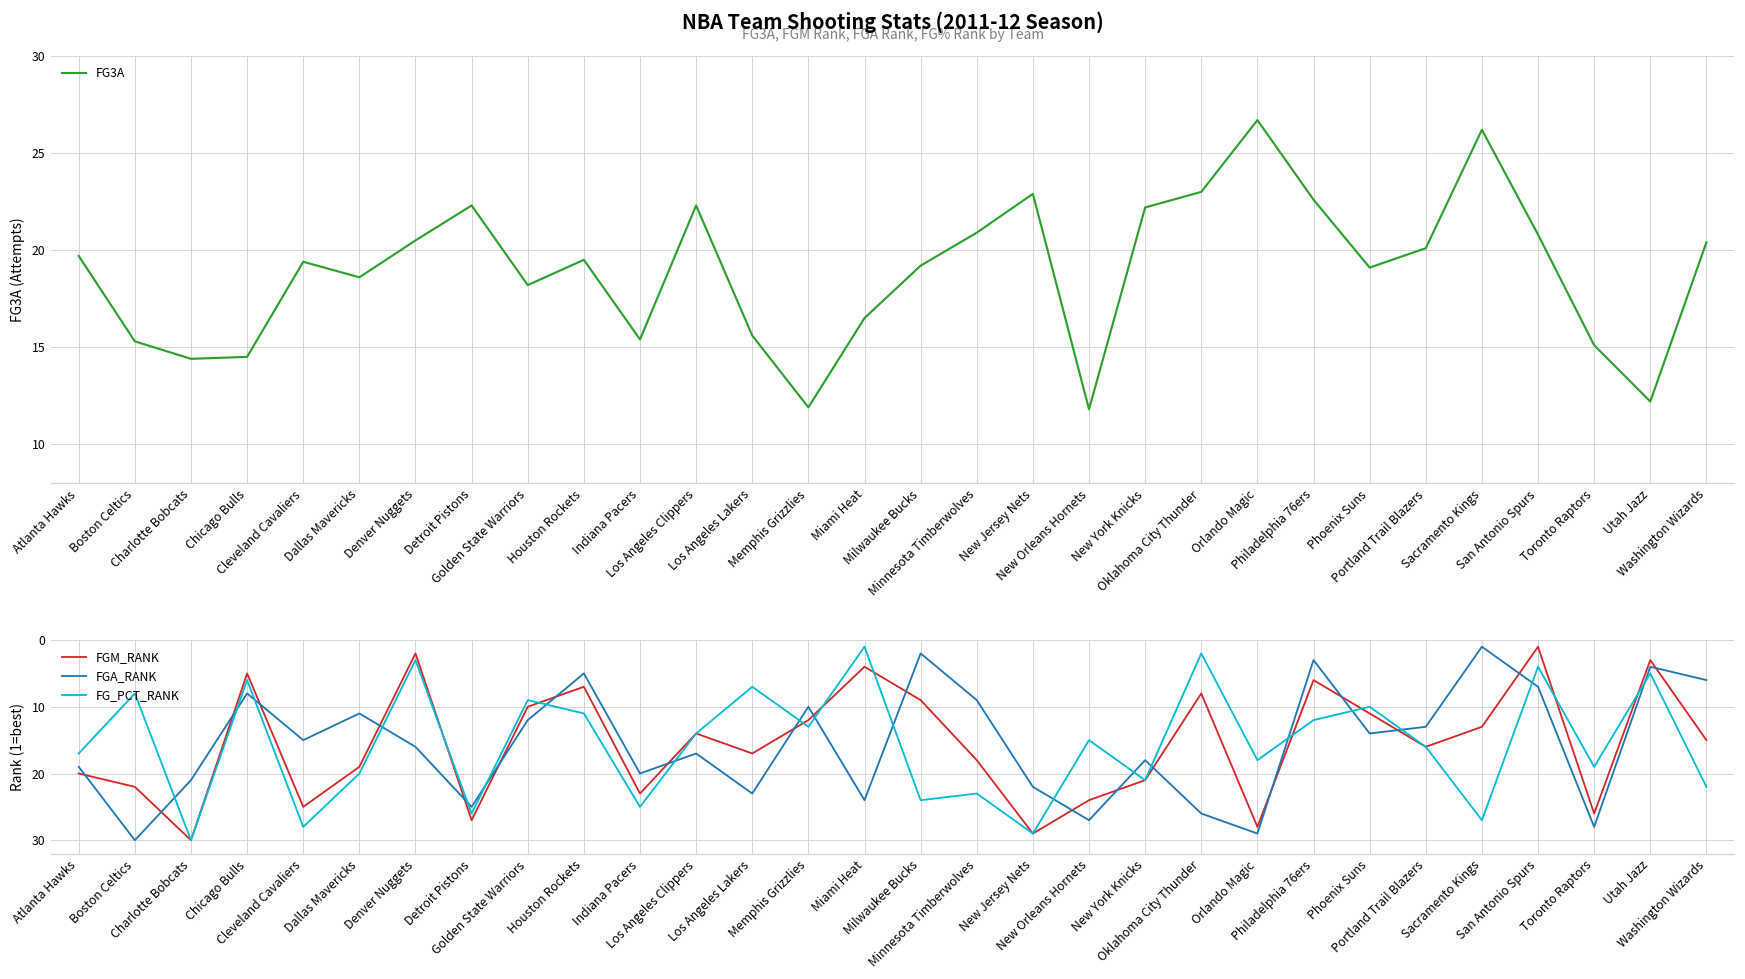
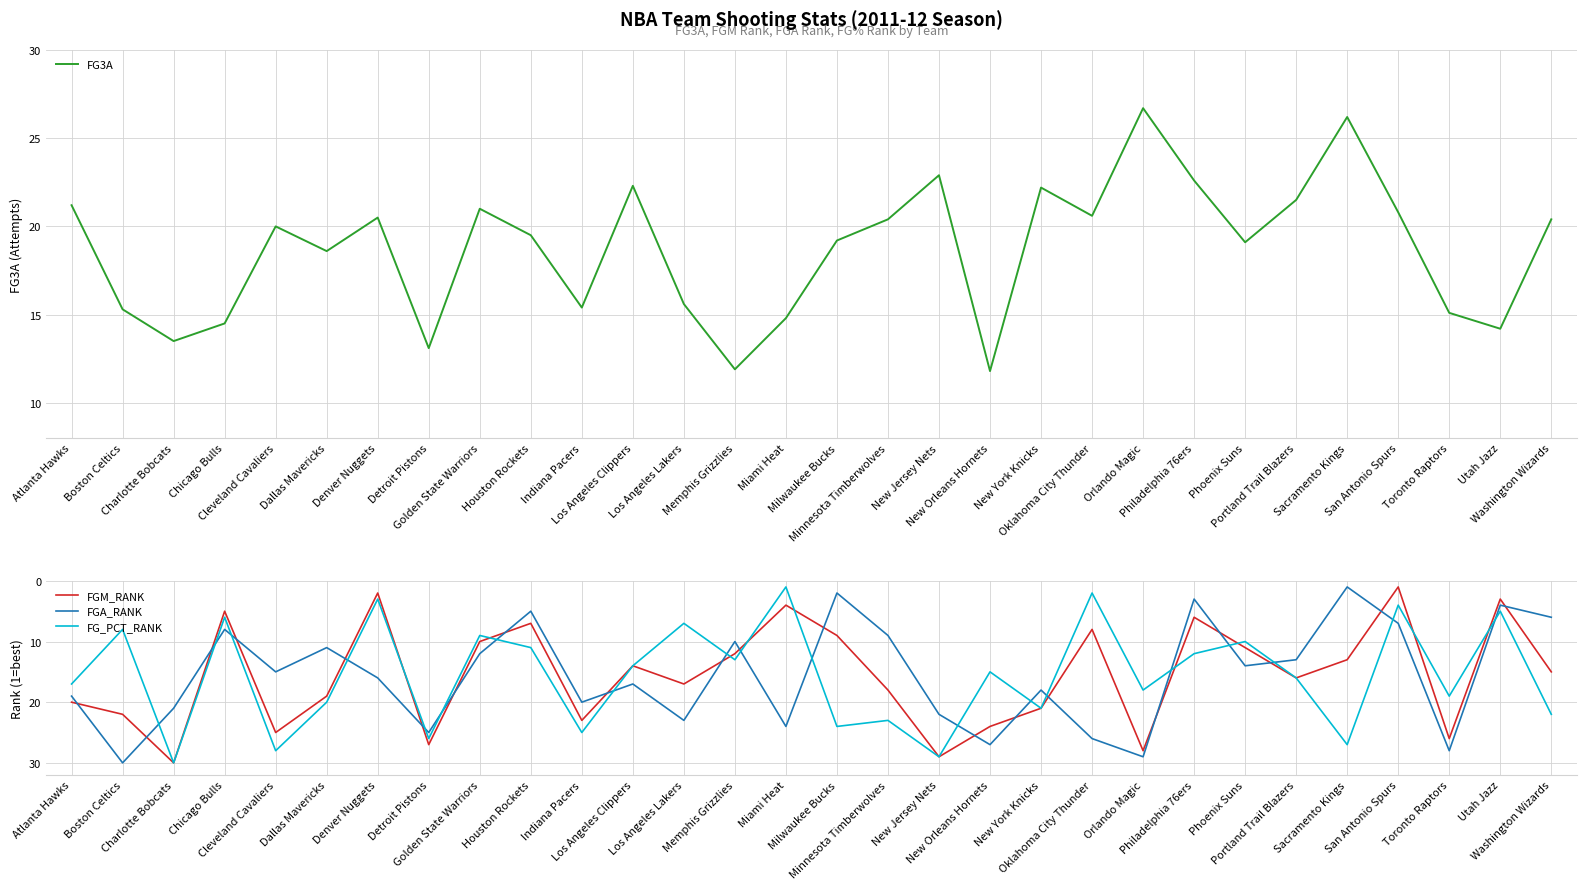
NBA Team Shooting Stats (2011-12 Season), Atlanta Hawks: 19.7 -> 21.2
NBA Team Shooting Stats (2011-12 Season), Charlotte Bobcats: 14.4 -> 13.5
NBA Team Shooting Stats (2011-12 Season), Cleveland Cavaliers: 19.4 -> 20.0
NBA Team Shooting Stats (2011-12 Season), Detroit Pistons: 22.3 -> 13.1
NBA Team Shooting Stats (2011-12 Season), Golden State Warriors: 18.2 -> 21.0
NBA Team Shooting Stats (2011-12 Season), Miami Heat: 16.5 -> 14.8
NBA Team Shooting Stats (2011-12 Season), Minnesota Timberwolves: 20.9 -> 20.4
NBA Team Shooting Stats (2011-12 Season), Oklahoma City Thunder: 23.0 -> 20.6
NBA Team Shooting Stats (2011-12 Season), Portland Trail Blazers: 20.1 -> 21.5
NBA Team Shooting Stats (2011-12 Season), Utah Jazz: 12.2 -> 14.2
